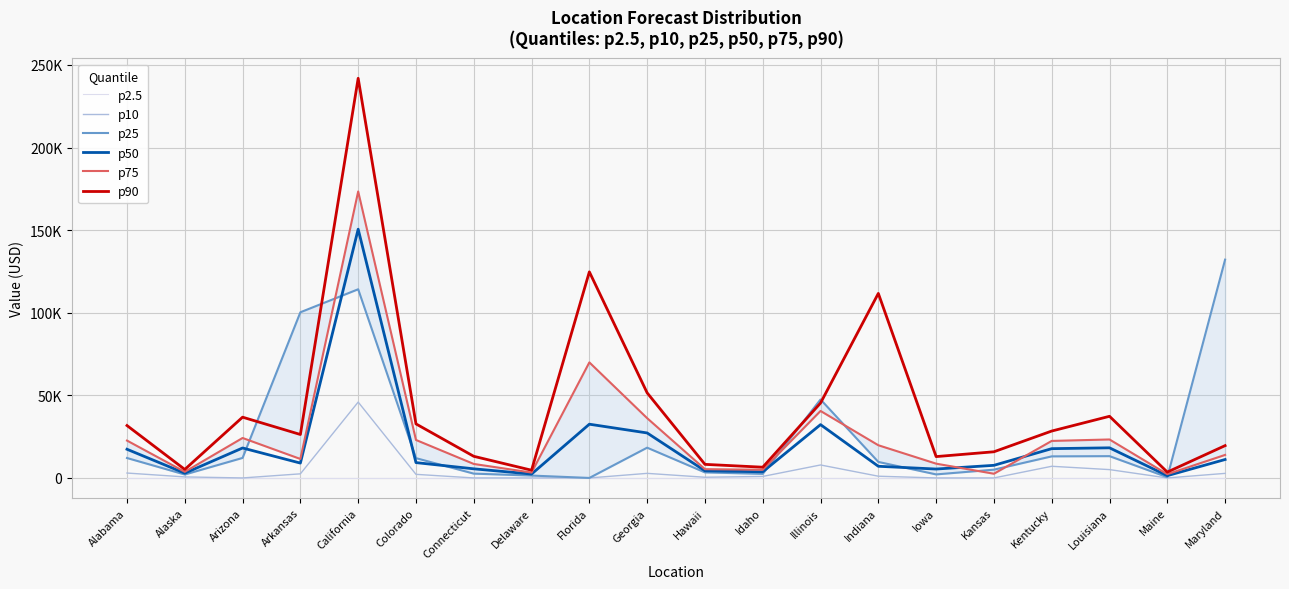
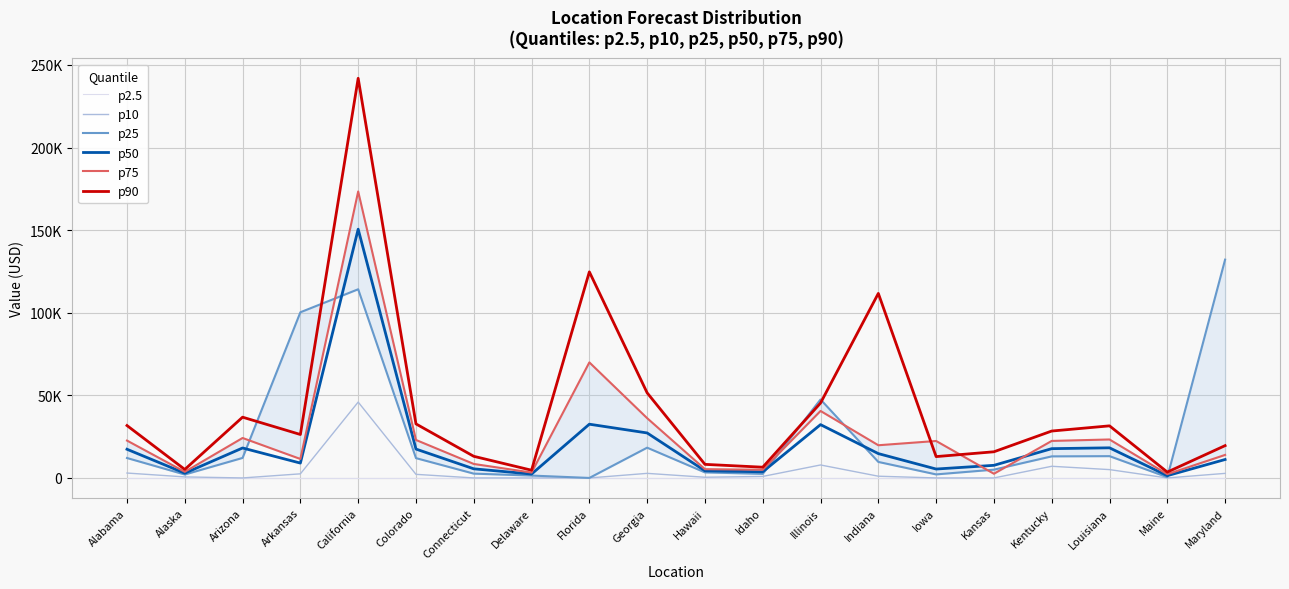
p50, Colorado: 9000 -> 17000
p50, Indiana: 7000 -> 15000
p75, Iowa: 9000 -> 22000
p90, Louisiana: 37000 -> 32000
